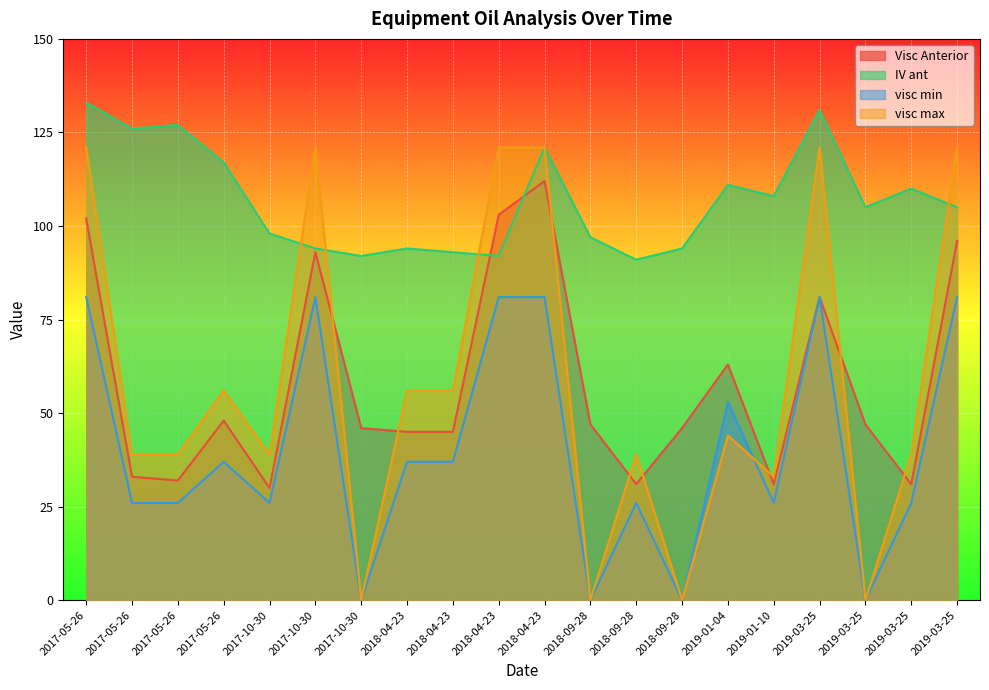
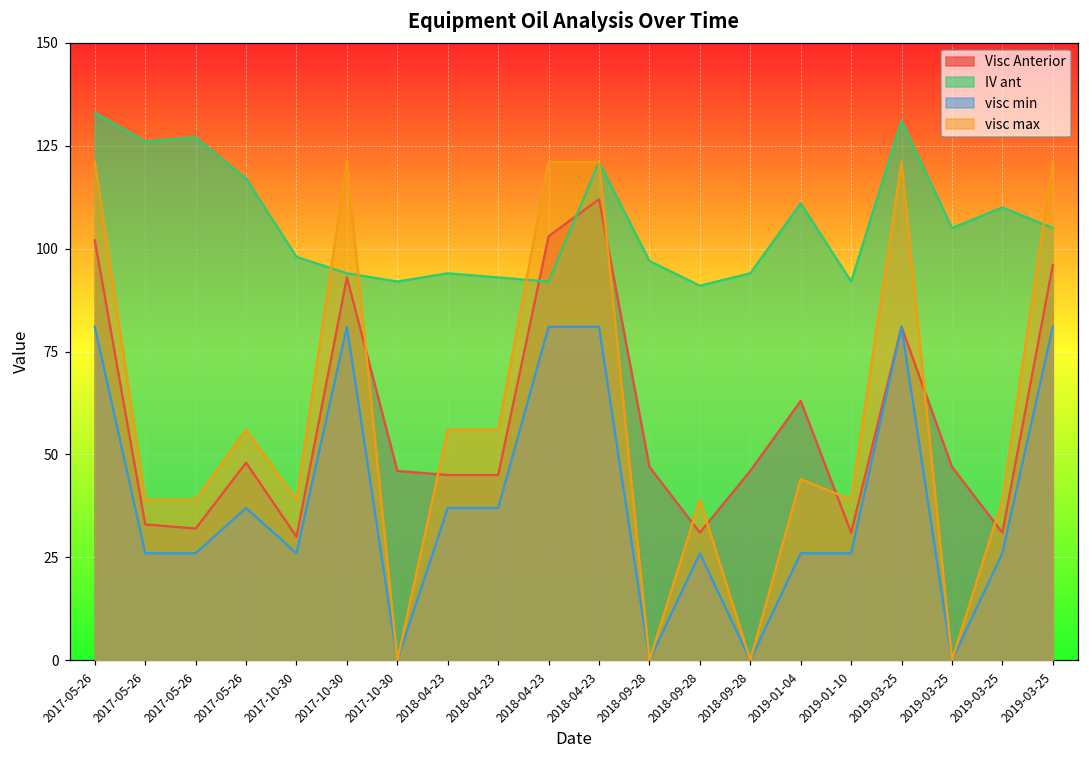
visc min, 2019-01-04: 53 -> 26
IV ant, 2019-01-10: 108 -> 92
visc max, 2019-01-10: 33 -> 39
